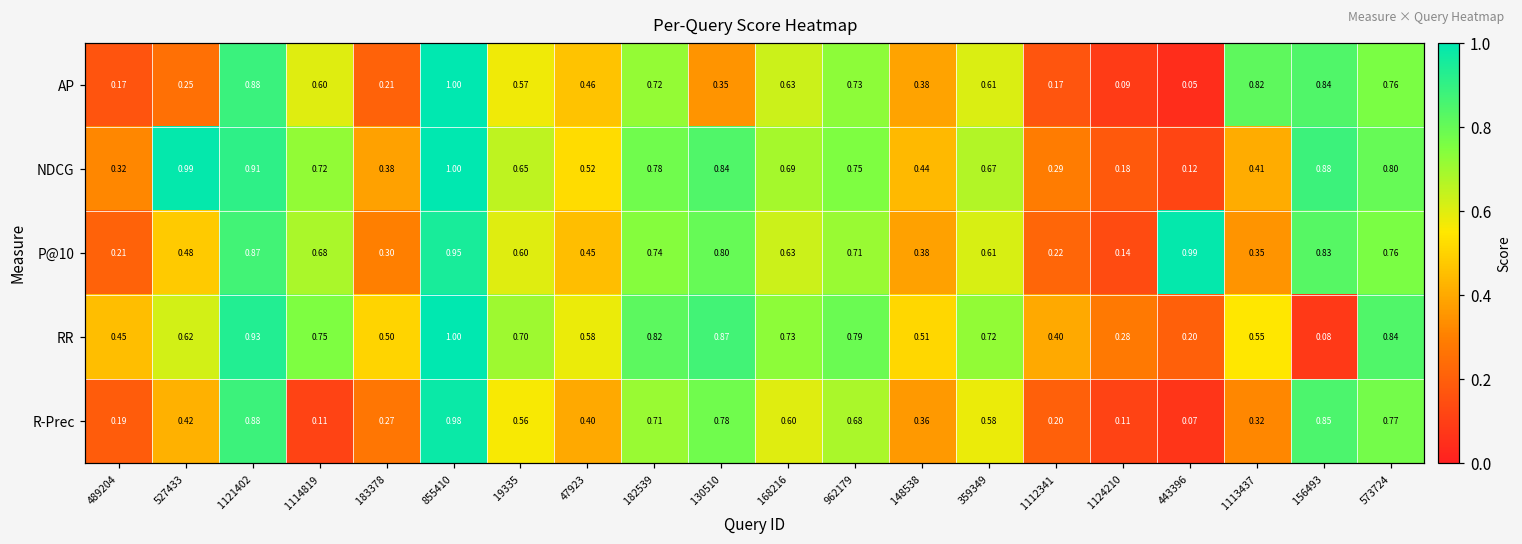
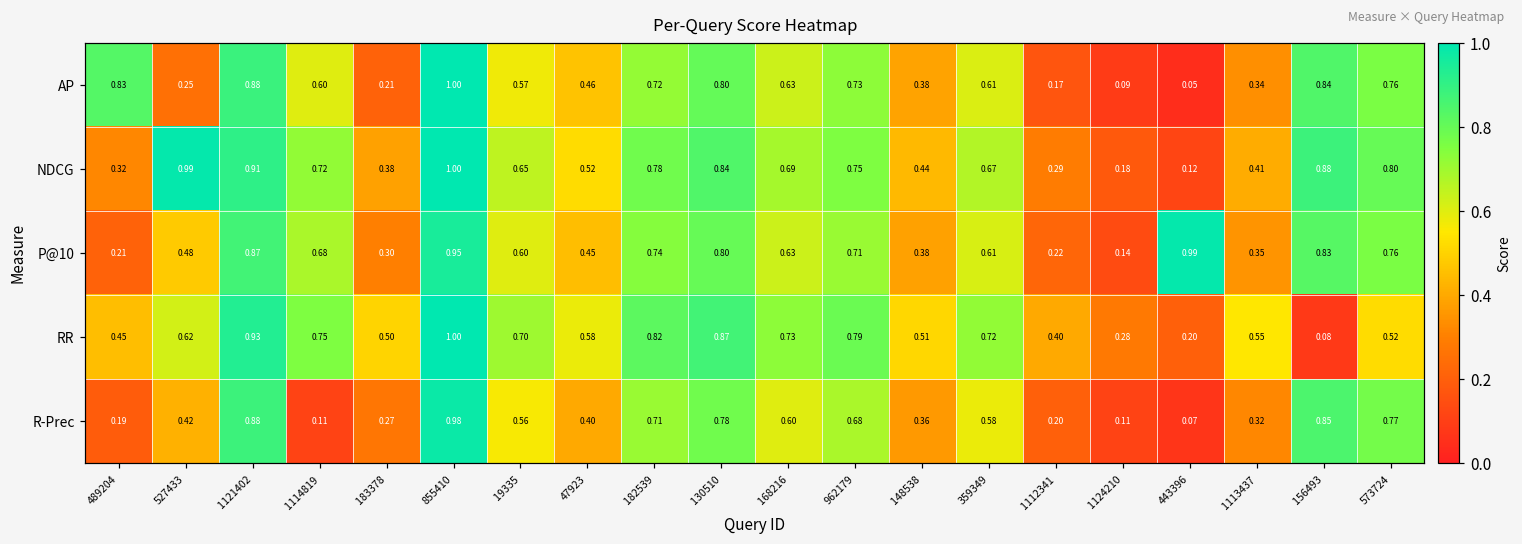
AP, 489204: 0.17 -> 0.83
AP, 130510: 0.35 -> 0.80
AP, 1113437: 0.82 -> 0.34
RR, 573724: 0.84 -> 0.52
